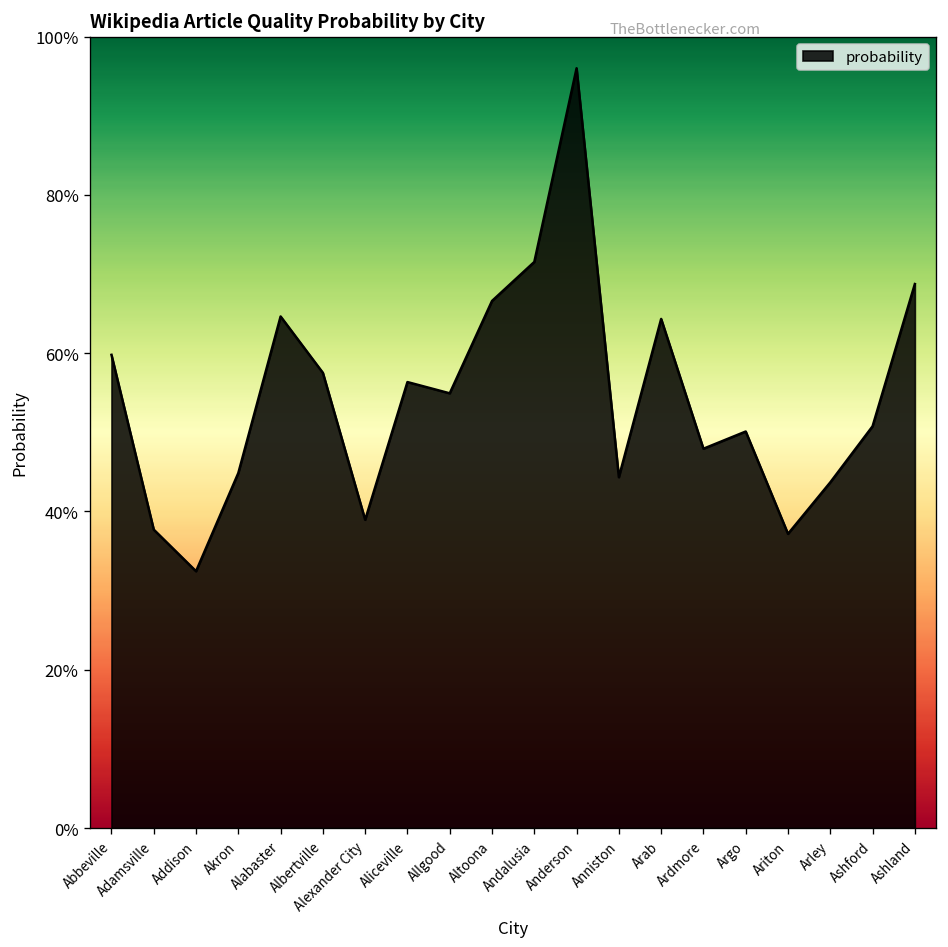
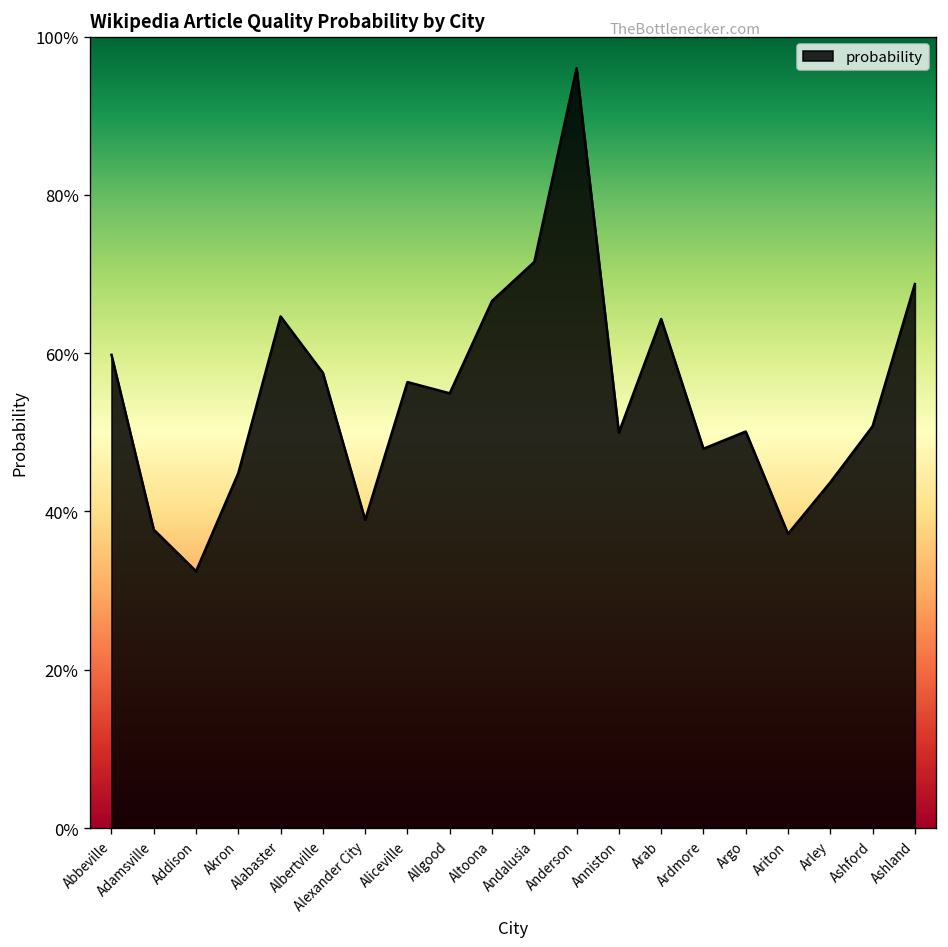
Anniston: 44% -> 50%
